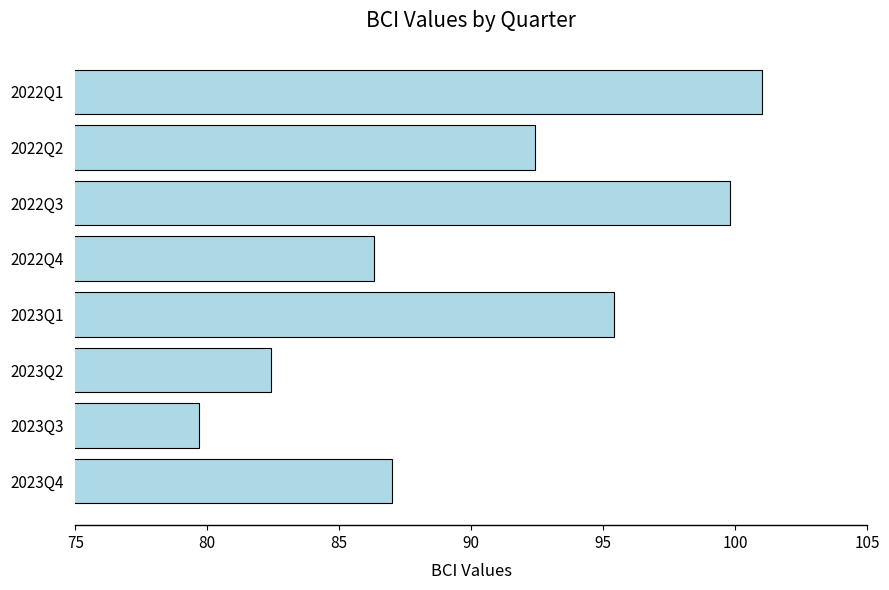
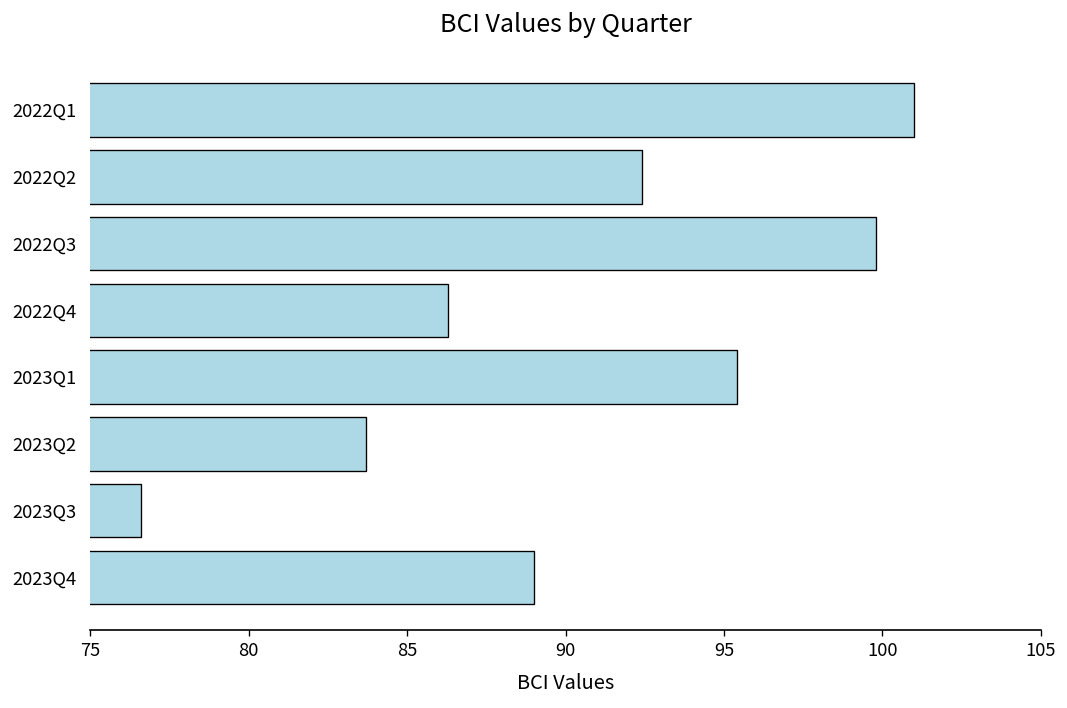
2023Q2: 82.4 -> 83.7
2023Q3: 79.7 -> 76.6
2023Q4: 87 -> 89
